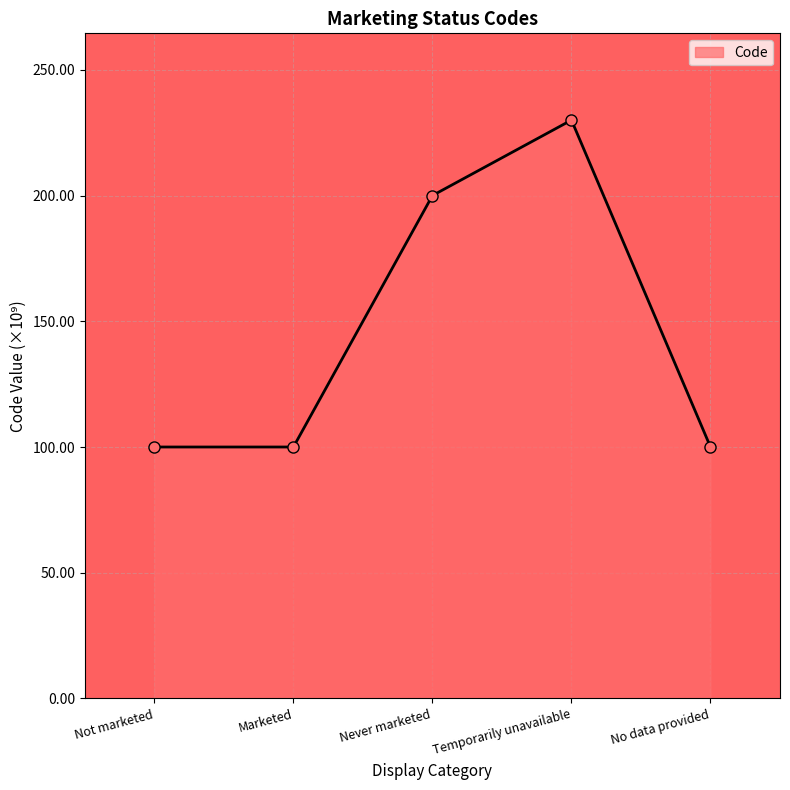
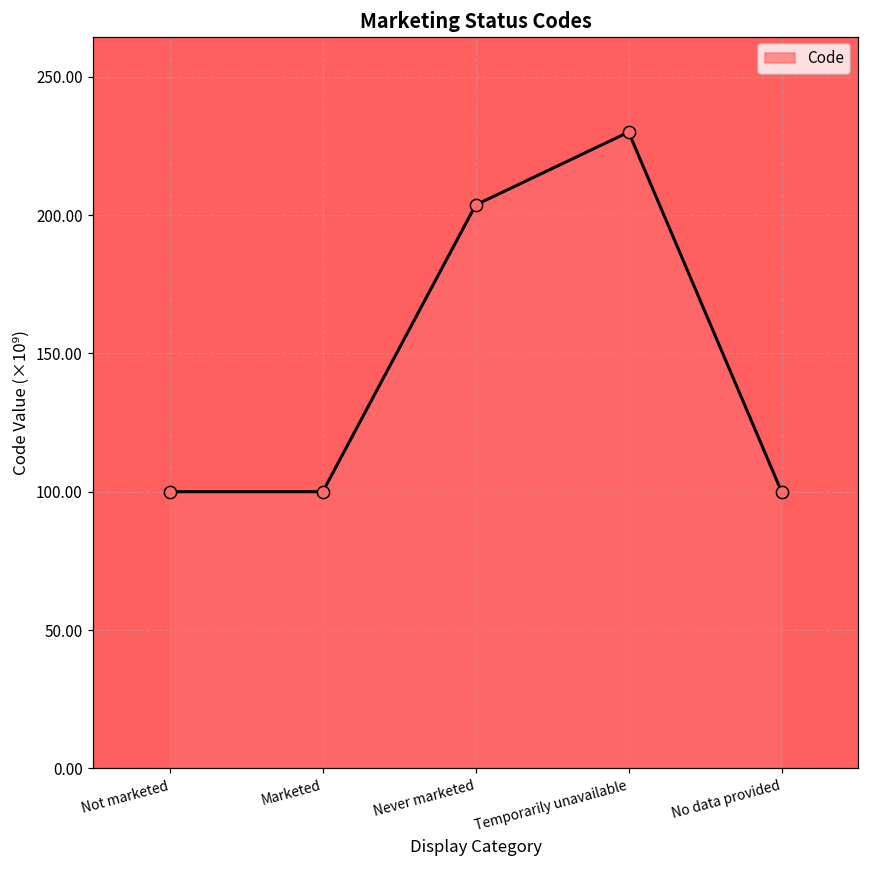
Never marketed: 200 -> 204
